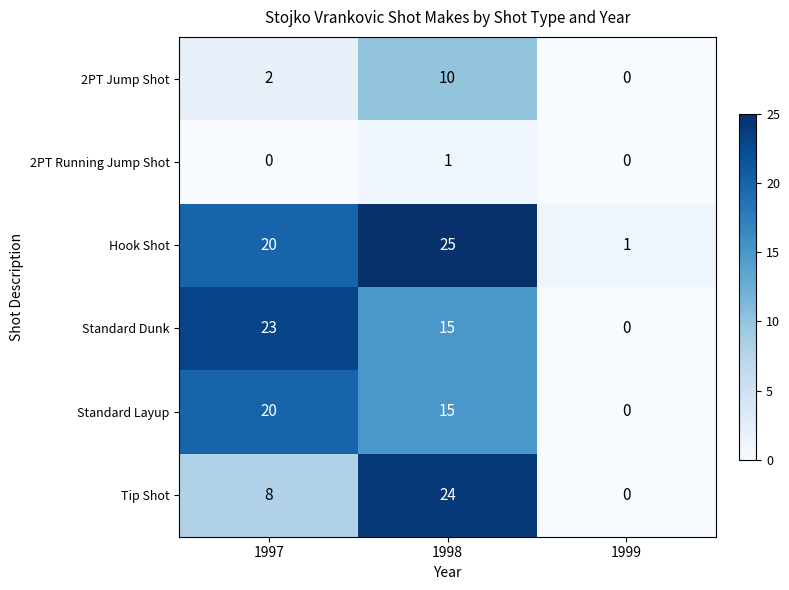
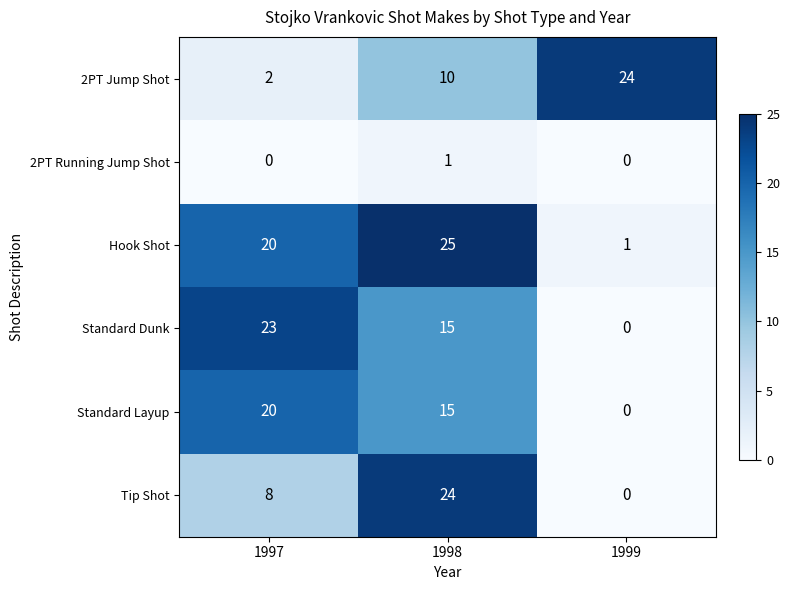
2PT Jump Shot, 1999: 0 -> 24
